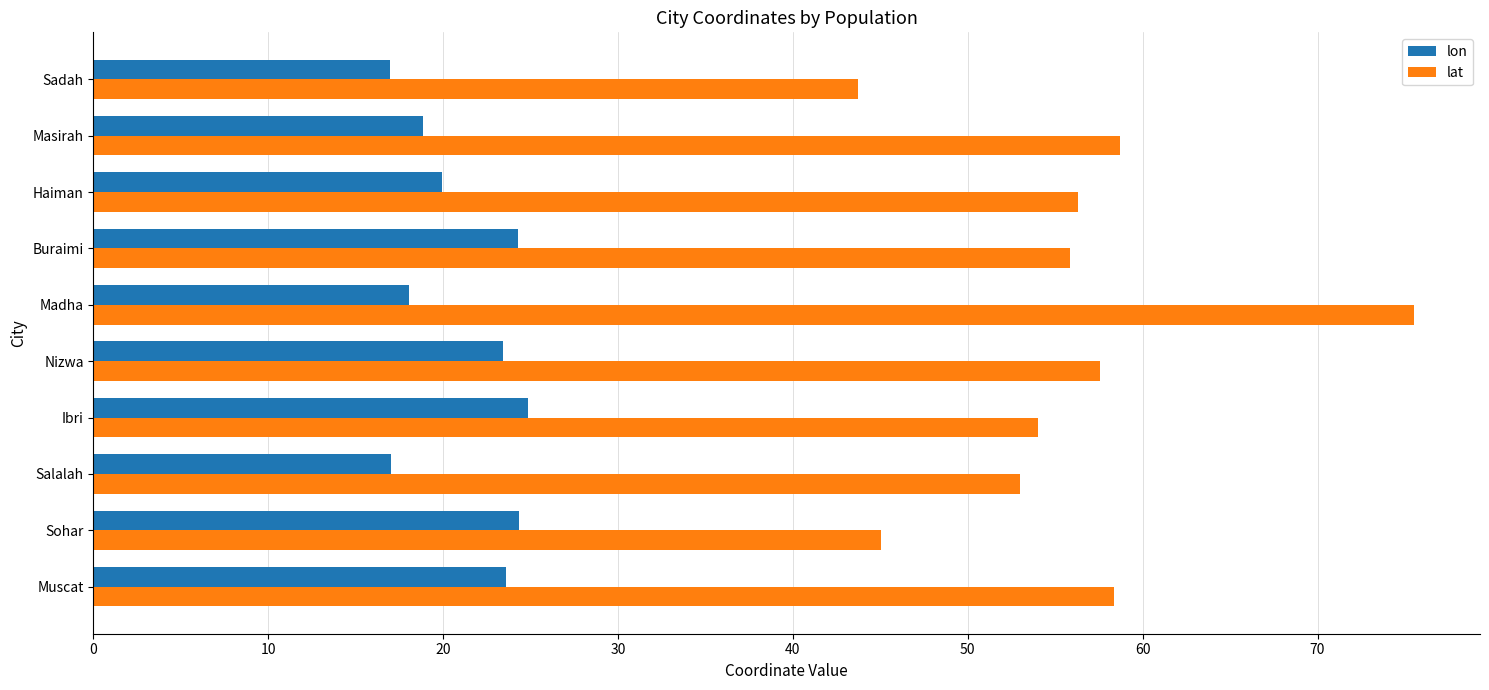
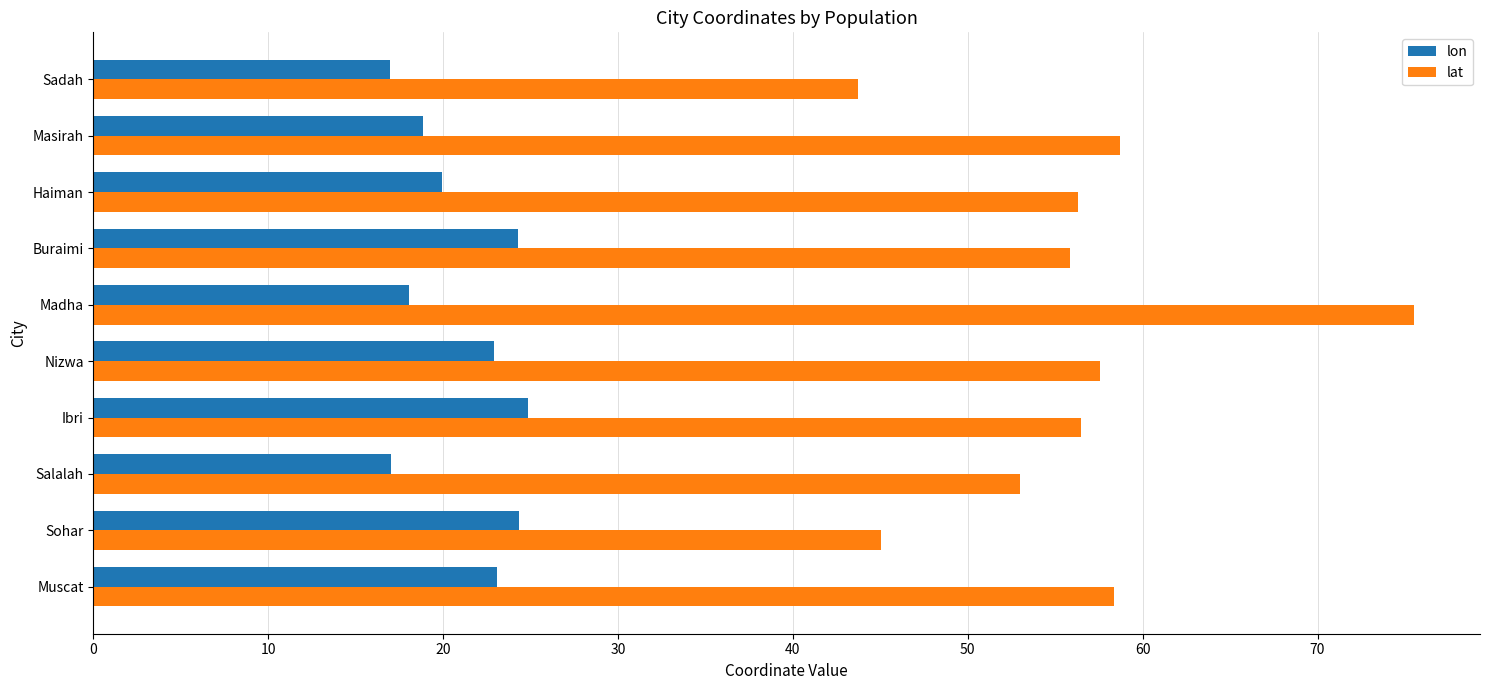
lon, Nizwa: 23.4 -> 22.9
lat, Ibri: 54.0 -> 56.5
lon, Muscat: 23.6 -> 23.1
